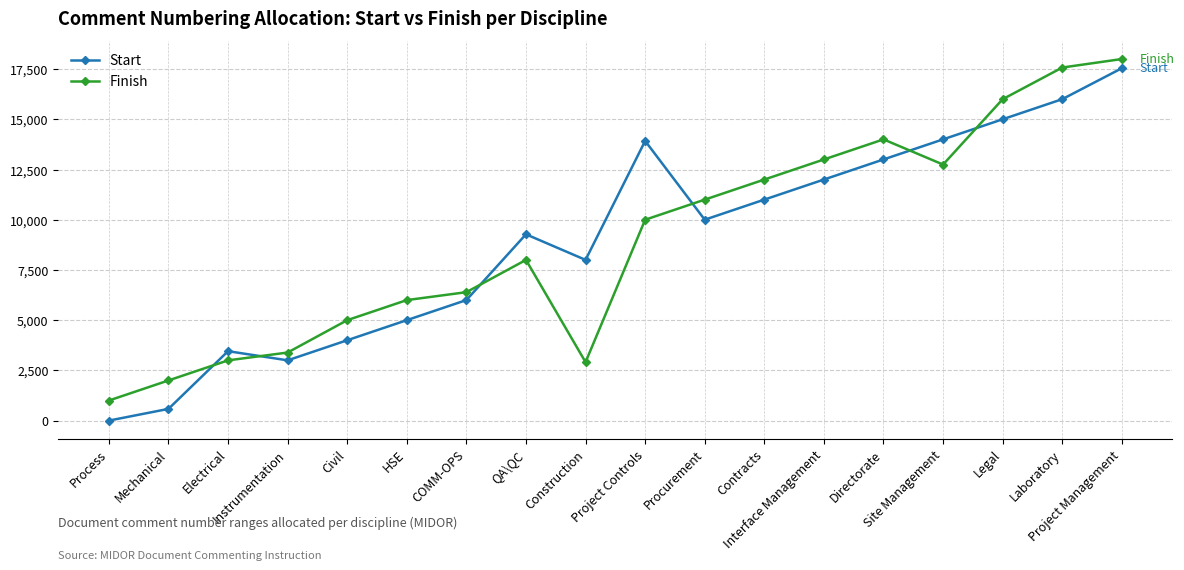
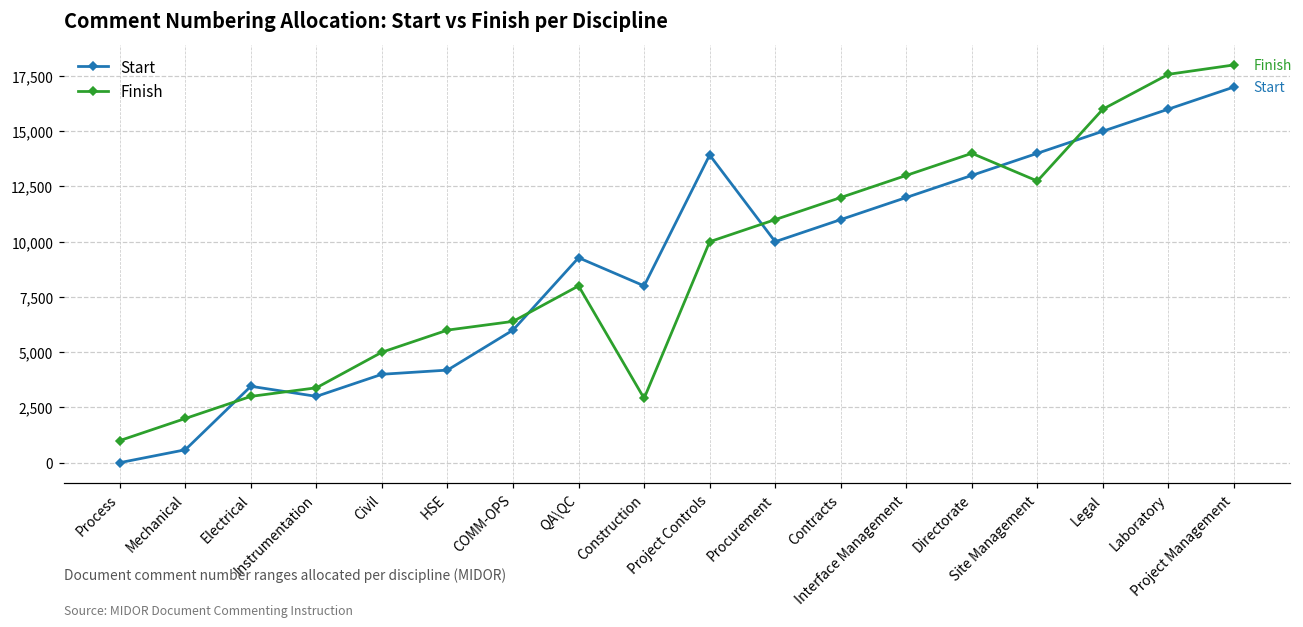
Start, HSE: 5,000 -> 4,200
Start, Project Management: 17,500 -> 17,000
